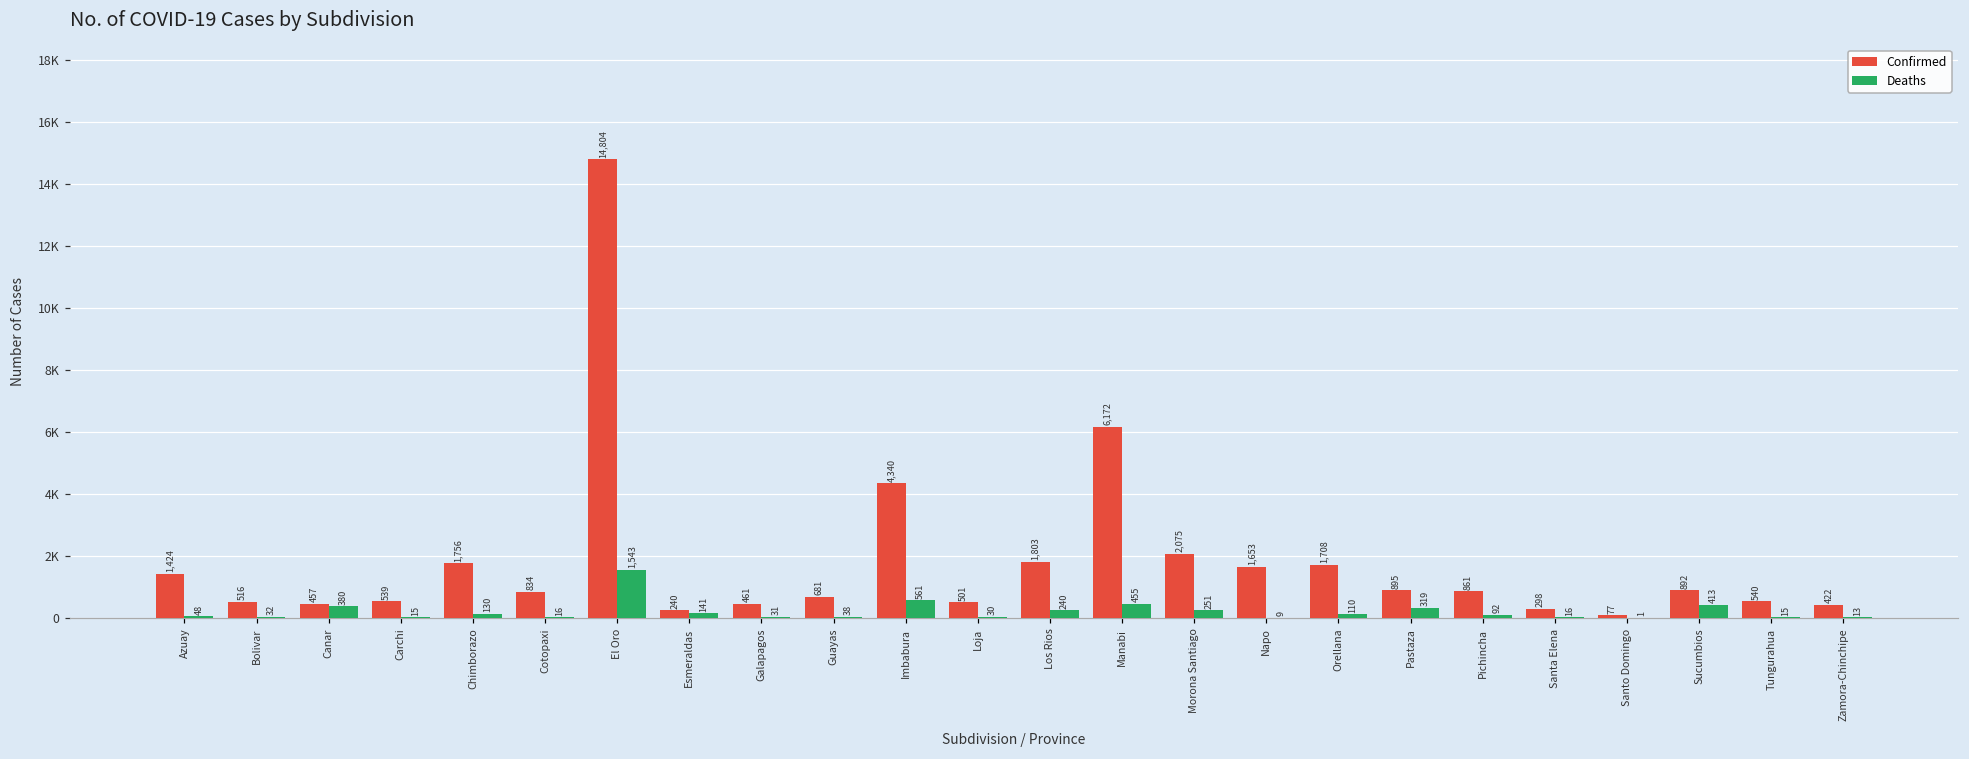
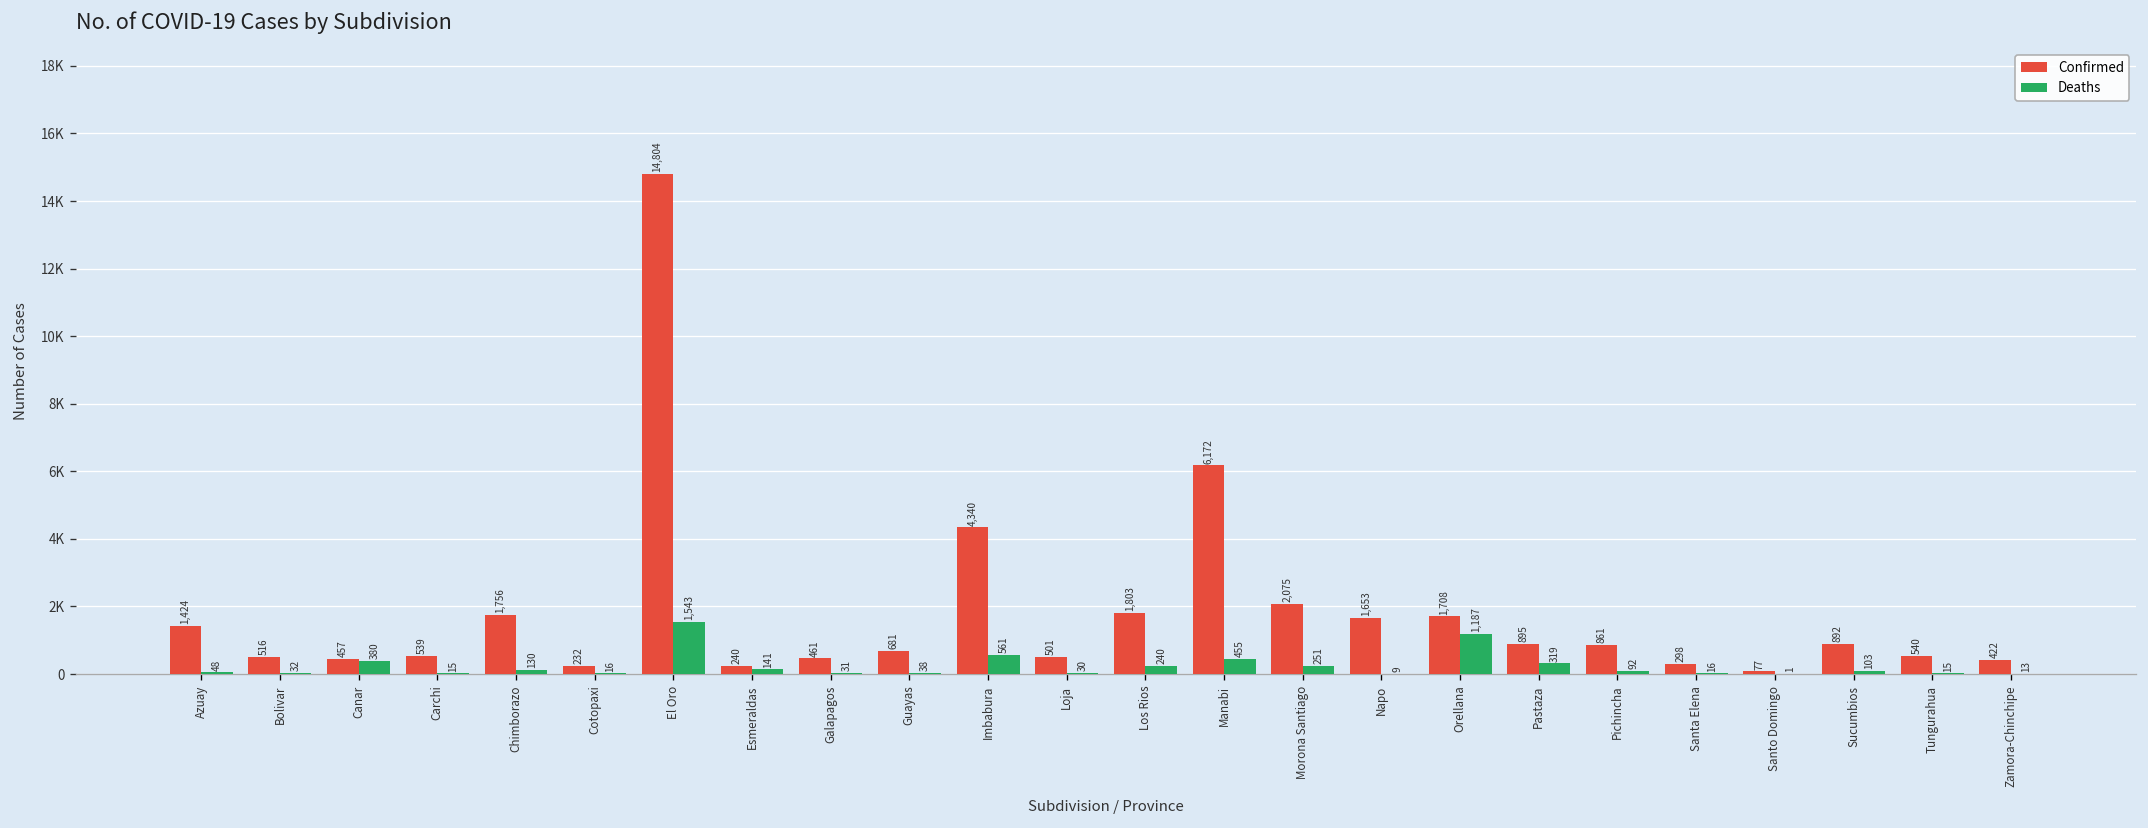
Confirmed, Cotopaxi: 834 -> 232
Deaths, Orellana: 110 -> 1,187
Deaths, Sucumbios: 413 -> 103
